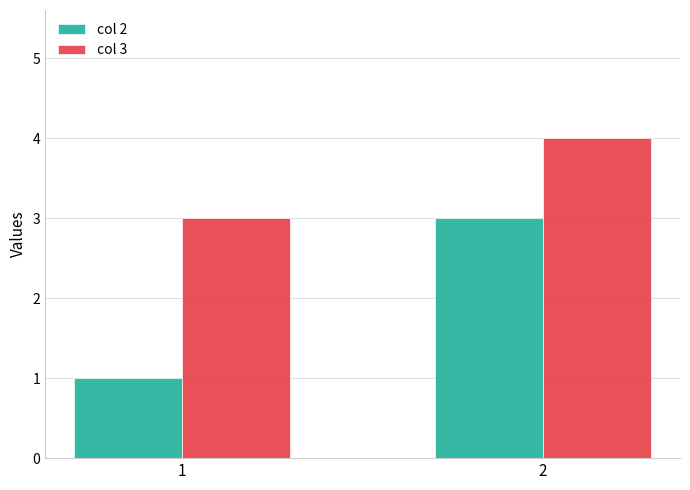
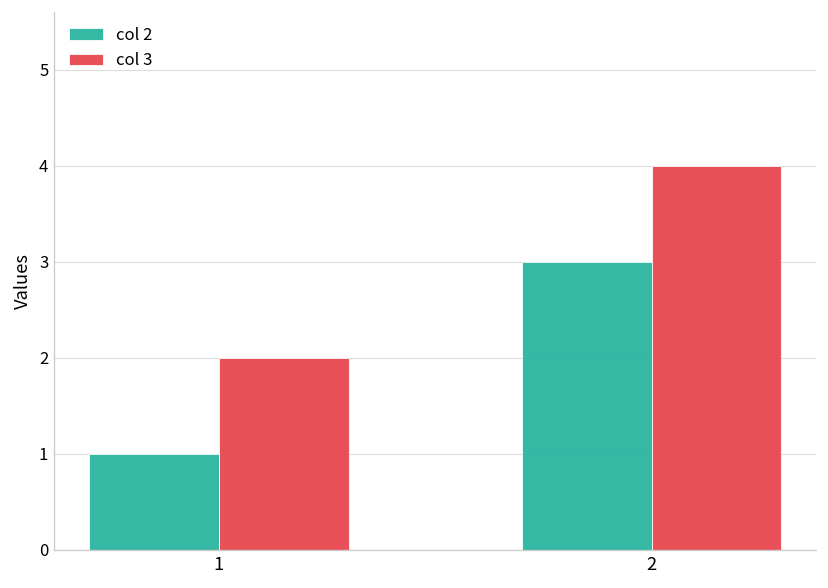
col 3, 1: 3 -> 2
